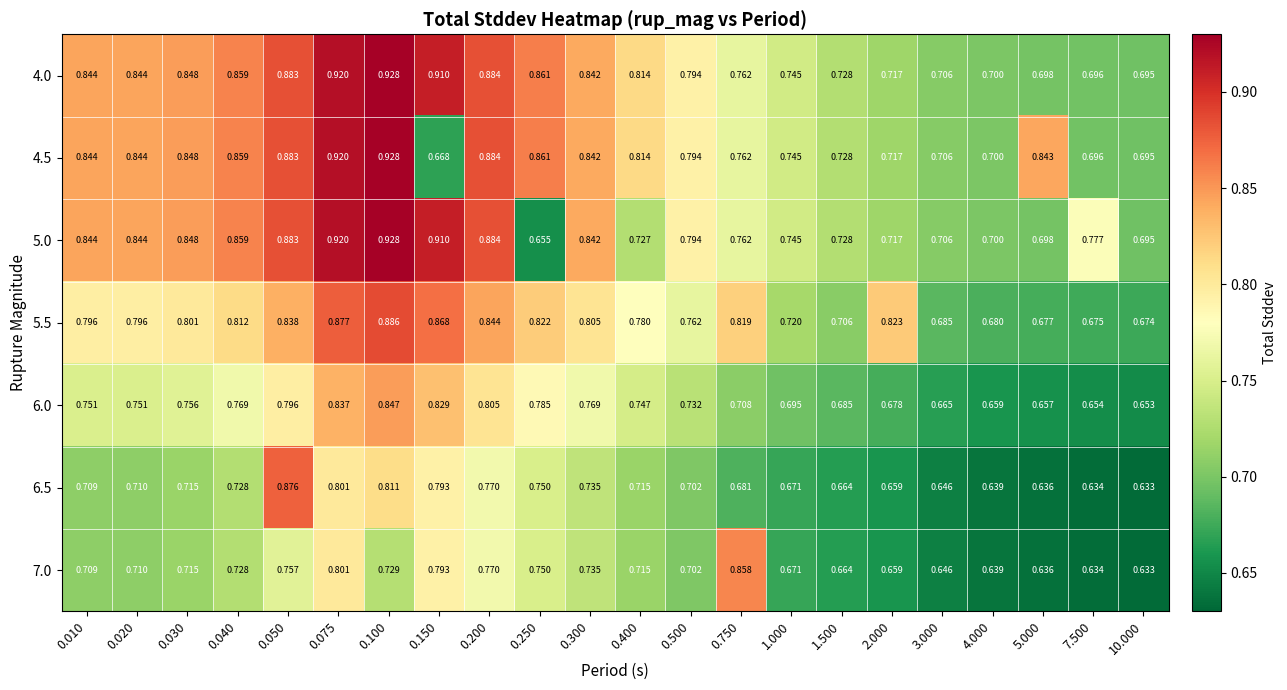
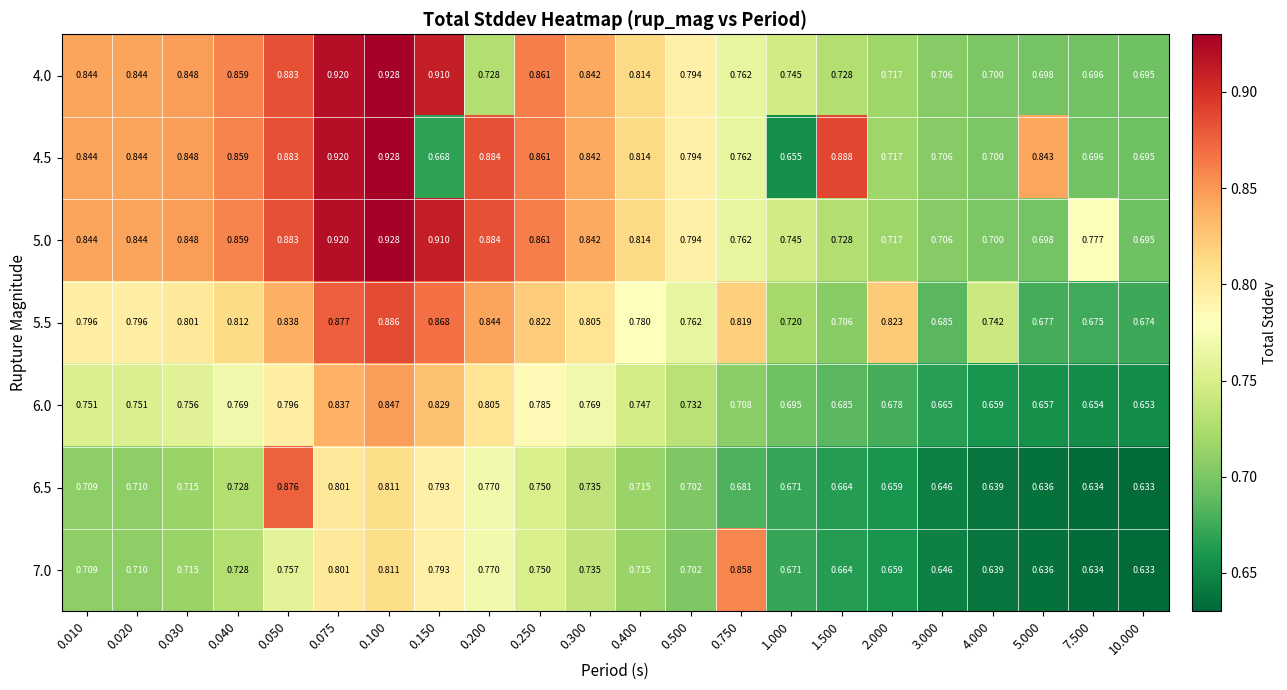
4.0, 0.200: 0.884 -> 0.728
4.5, 1.000: 0.745 -> 0.655
4.5, 1.500: 0.728 -> 0.888
5.0, 0.250: 0.655 -> 0.861
5.0, 0.400: 0.727 -> 0.814
5.5, 4.000: 0.680 -> 0.742
7.0, 0.100: 0.729 -> 0.811
